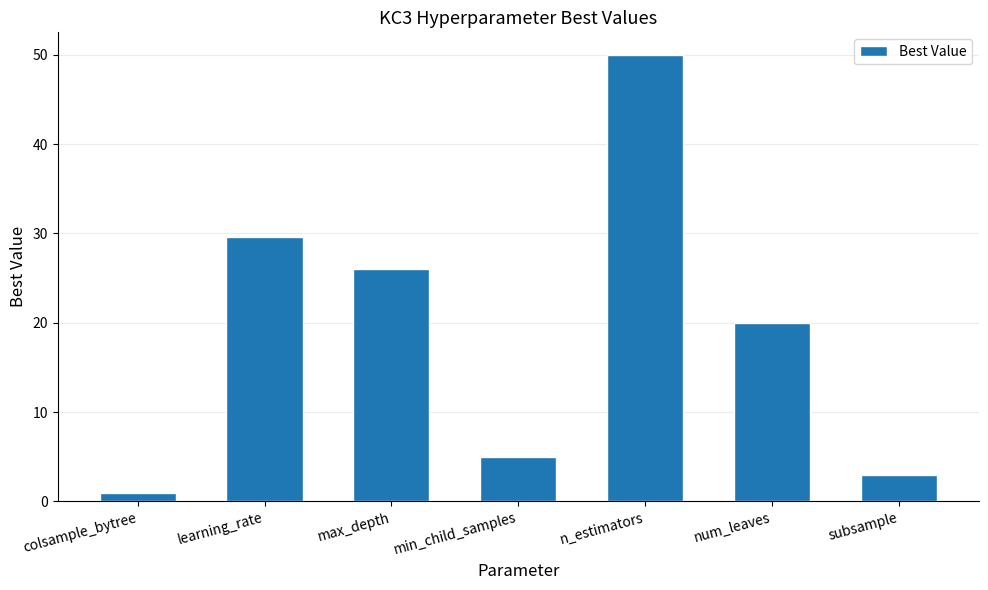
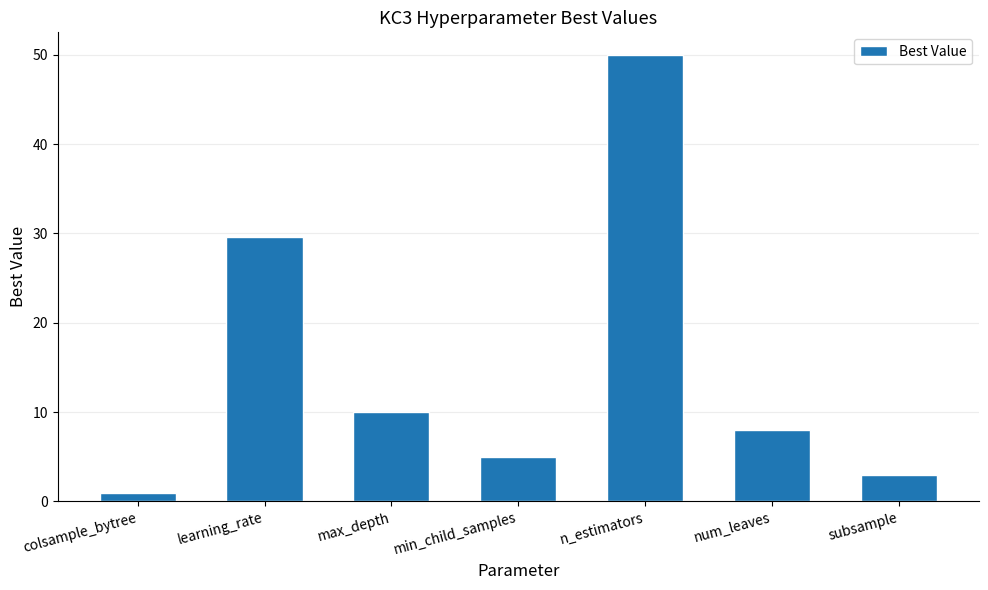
max_depth: 26 -> 10
num_leaves: 20 -> 8
